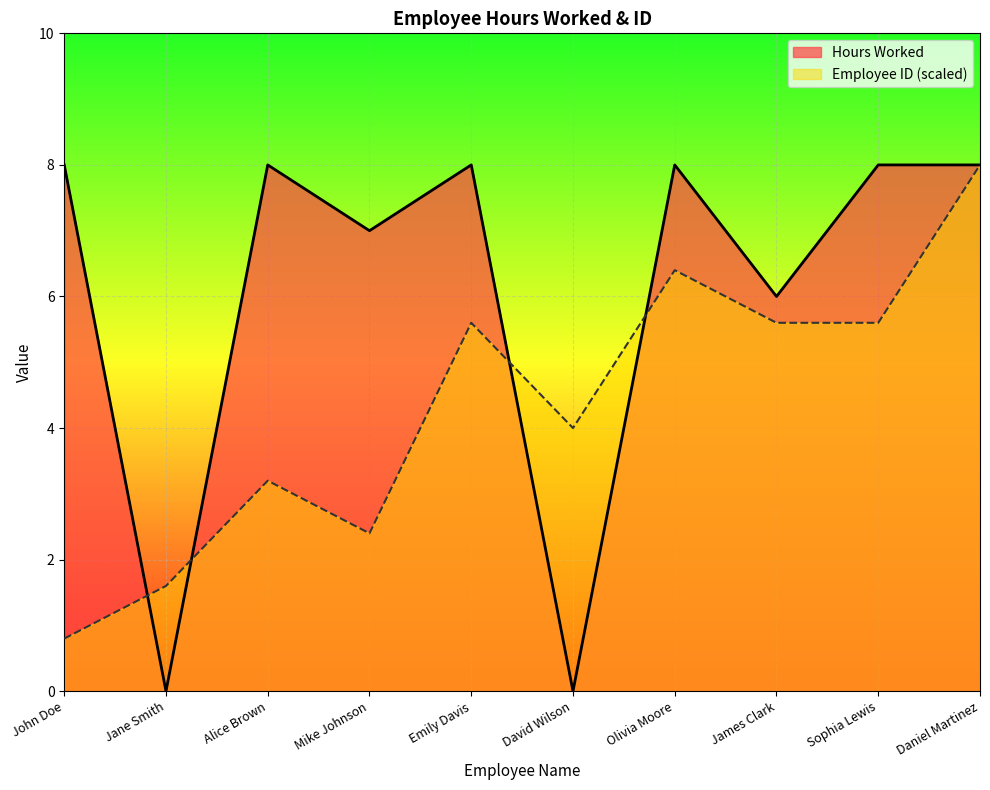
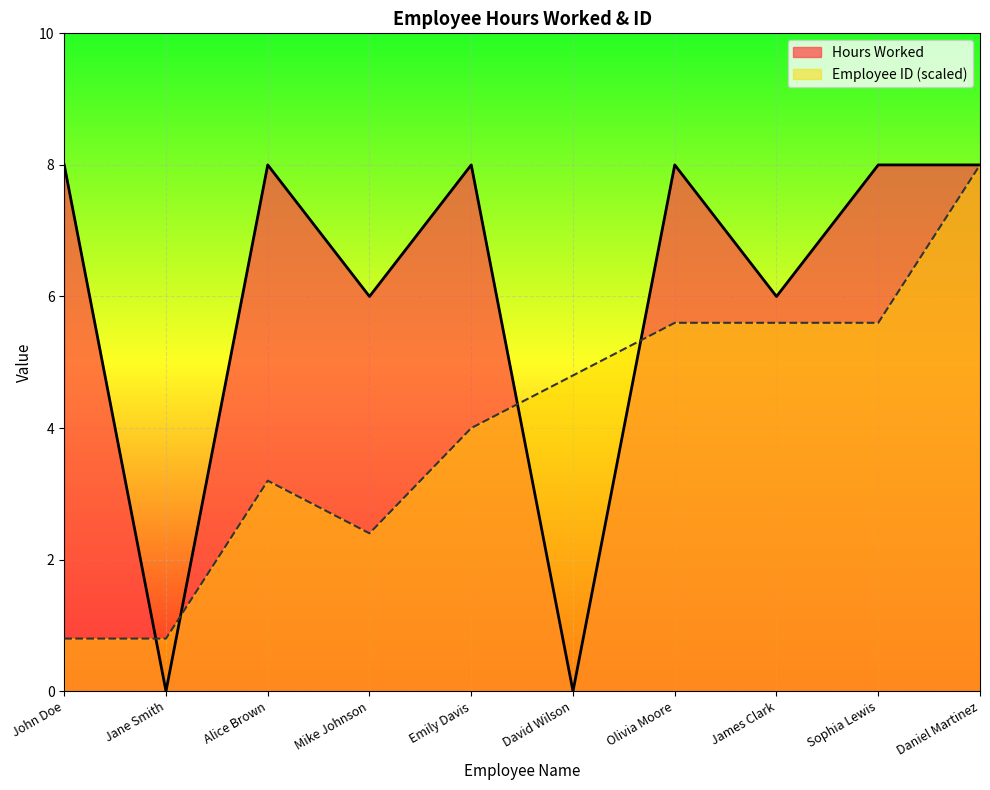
Employee ID (scaled), Jane Smith: 1.6 -> 0.8
Hours Worked, Mike Johnson: 7 -> 6
Employee ID (scaled), Emily Davis: 5.6 -> 4.0
Employee ID (scaled), David Wilson: 4.0 -> 4.8
Employee ID (scaled), Olivia Moore: 6.4 -> 5.6
